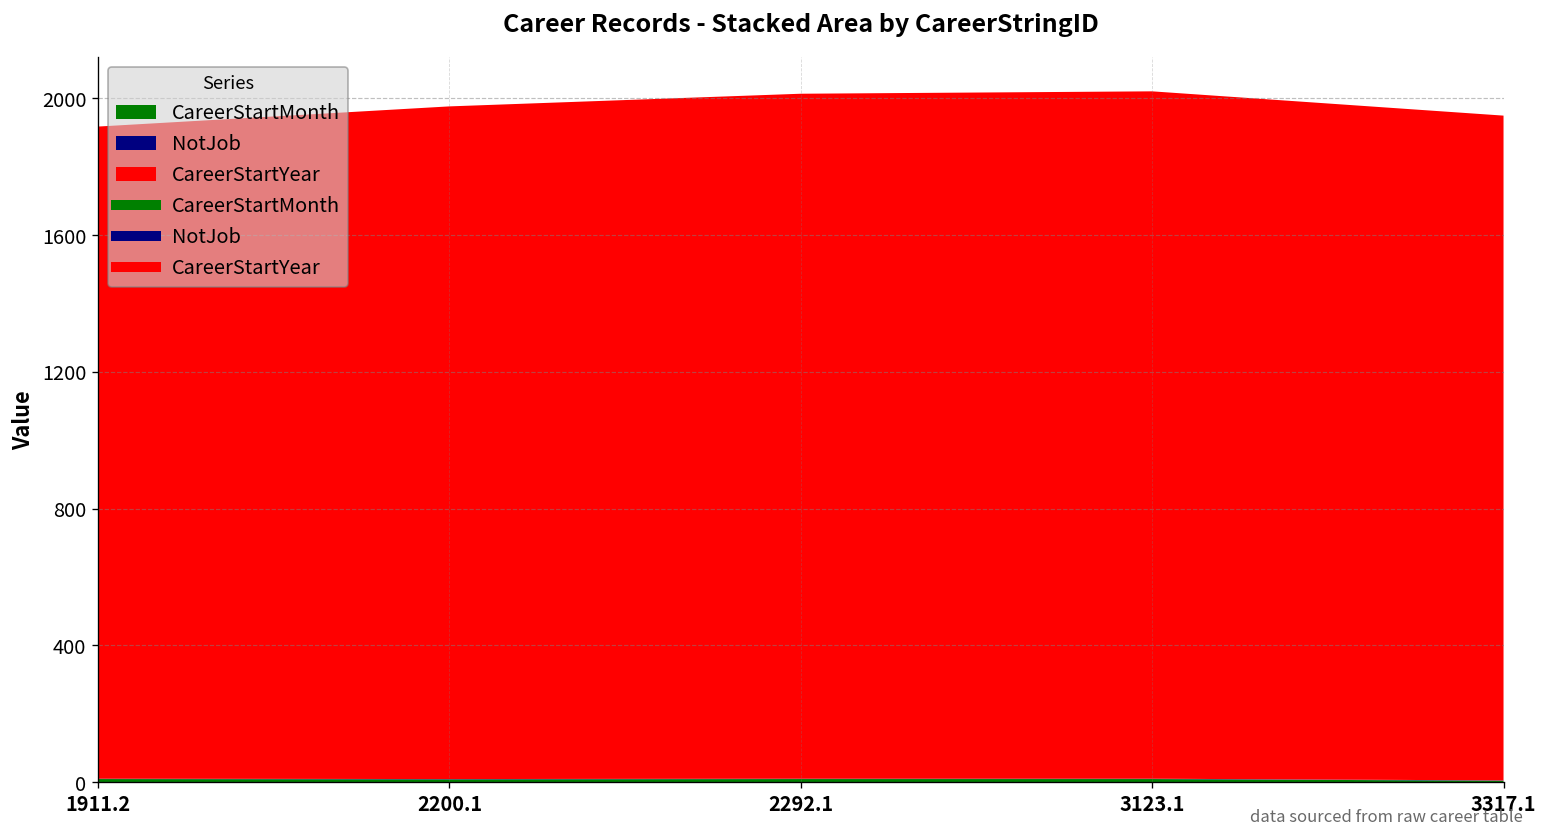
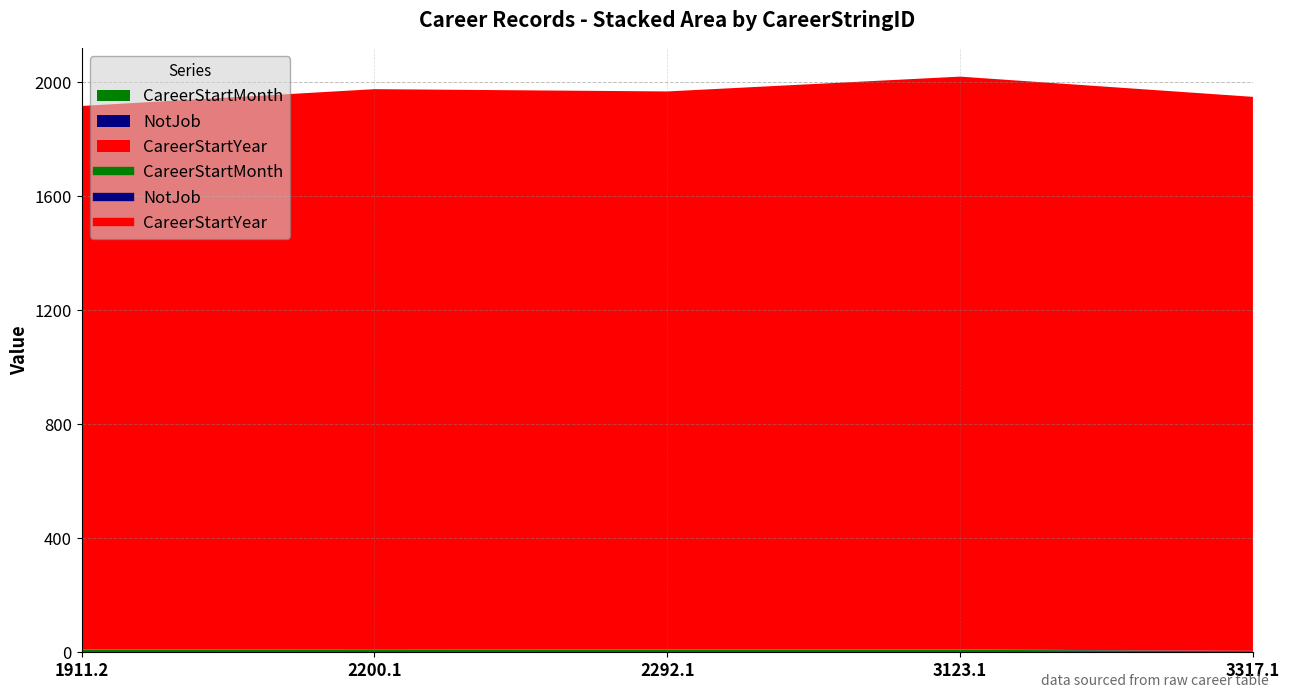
CareerStartYear, 2292.1: 2000 -> 1960
